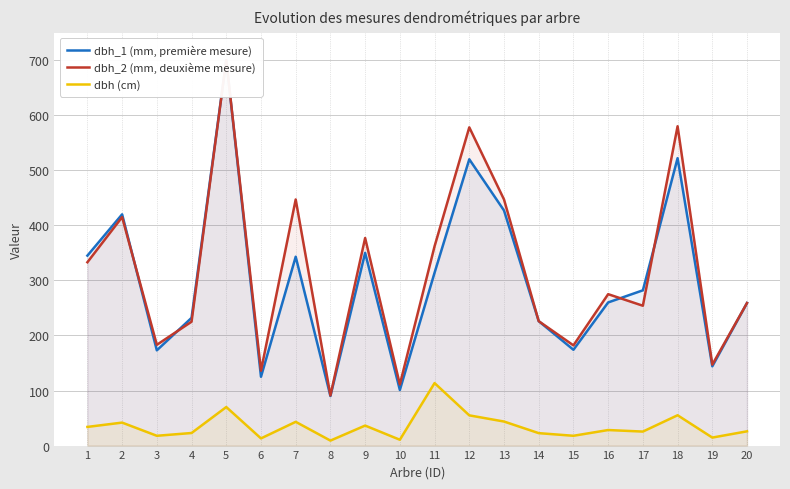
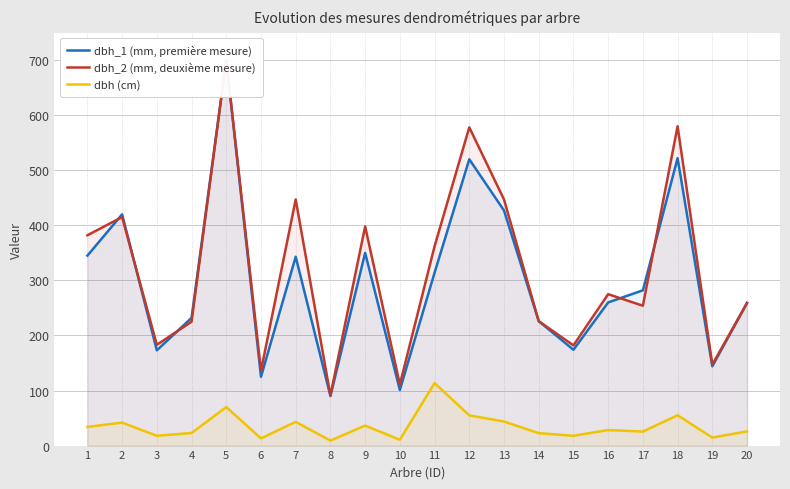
dbh_2 (mm, deuxième mesure), 1: 330 -> 380
dbh_2 (mm, deuxième mesure), 9: 380 -> 400
